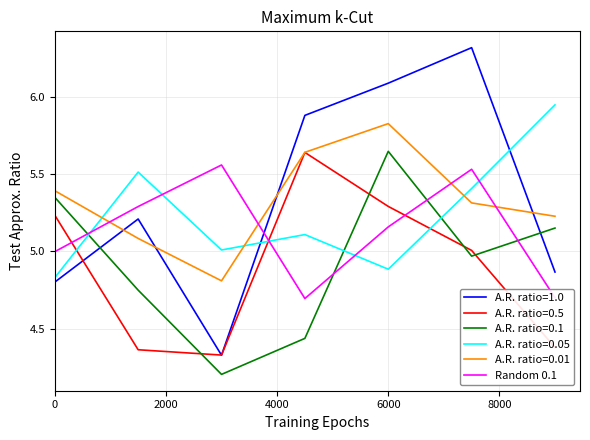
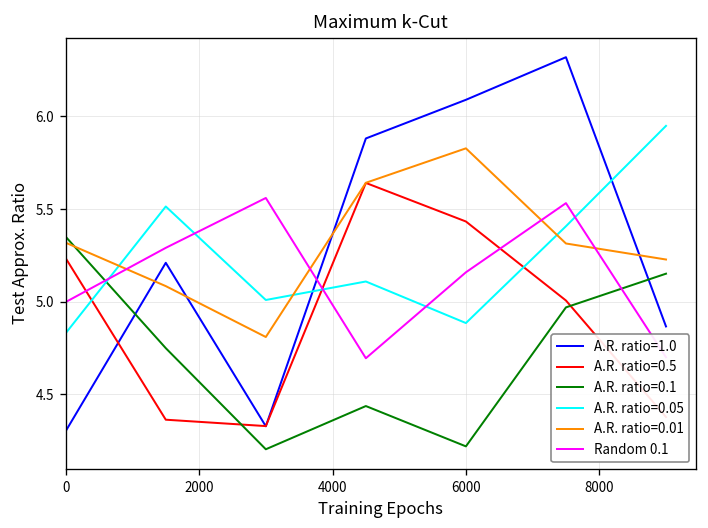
A.R. ratio=1.0, 0: 4.80 -> 4.30
A.R. ratio=0.01, 0: 5.39 -> 5.32
A.R. ratio=0.5, 6000: 5.29 -> 5.43
A.R. ratio=0.1, 6000: 5.65 -> 4.22
